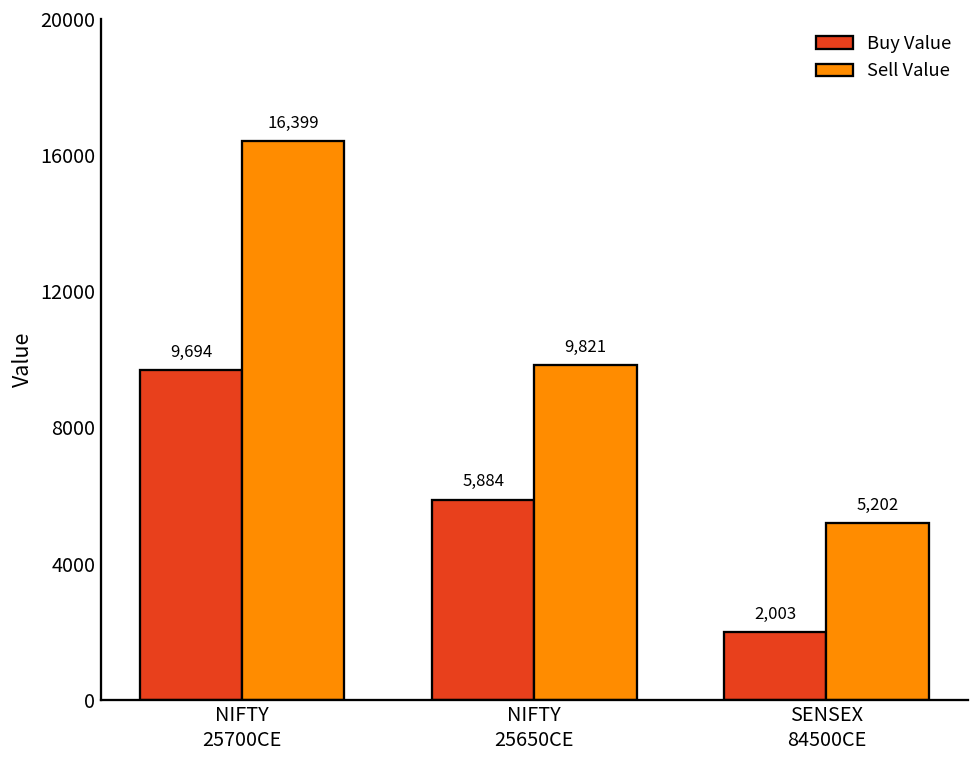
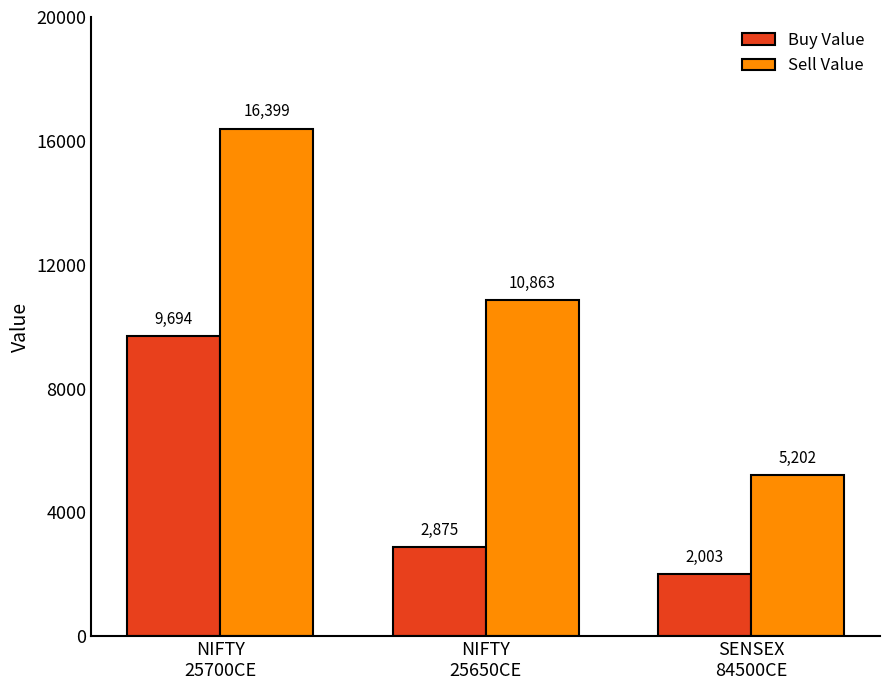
Buy Value, NIFTY 25650CE: 5,884 -> 2,875
Sell Value, NIFTY 25650CE: 9,821 -> 10,863
